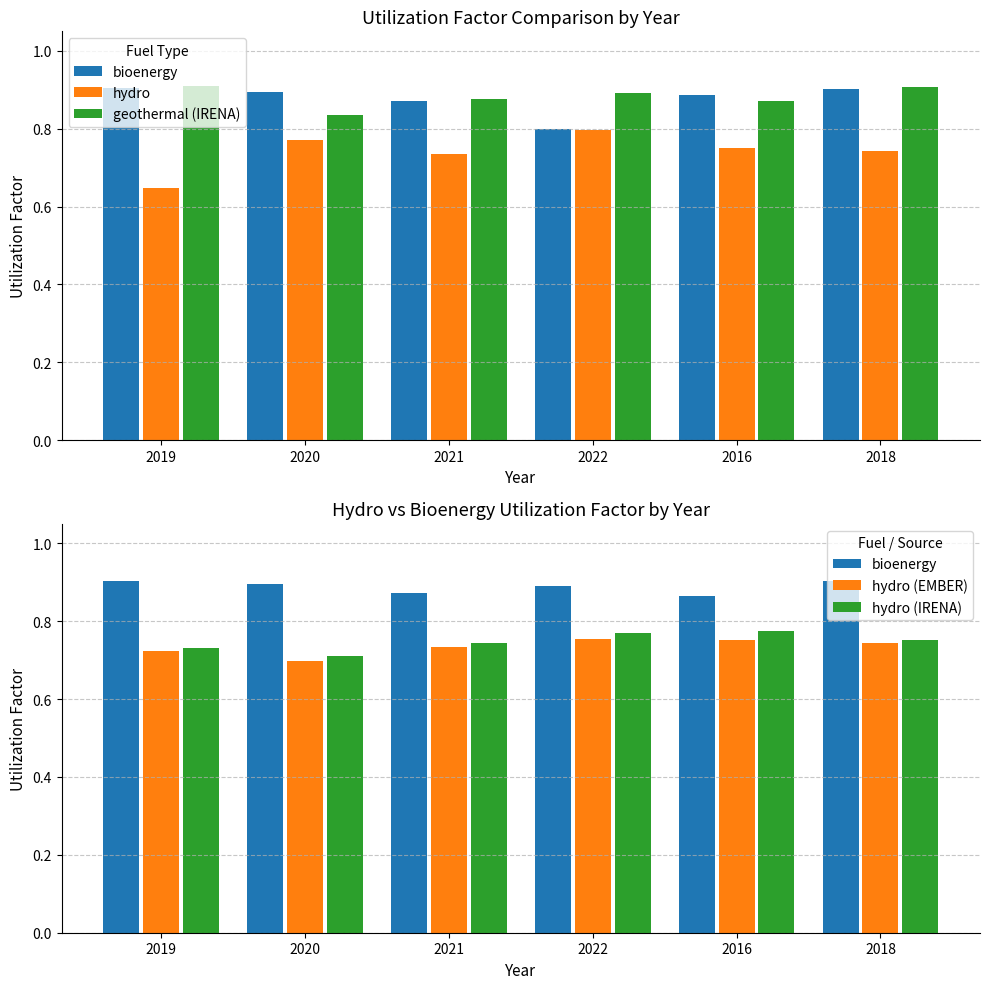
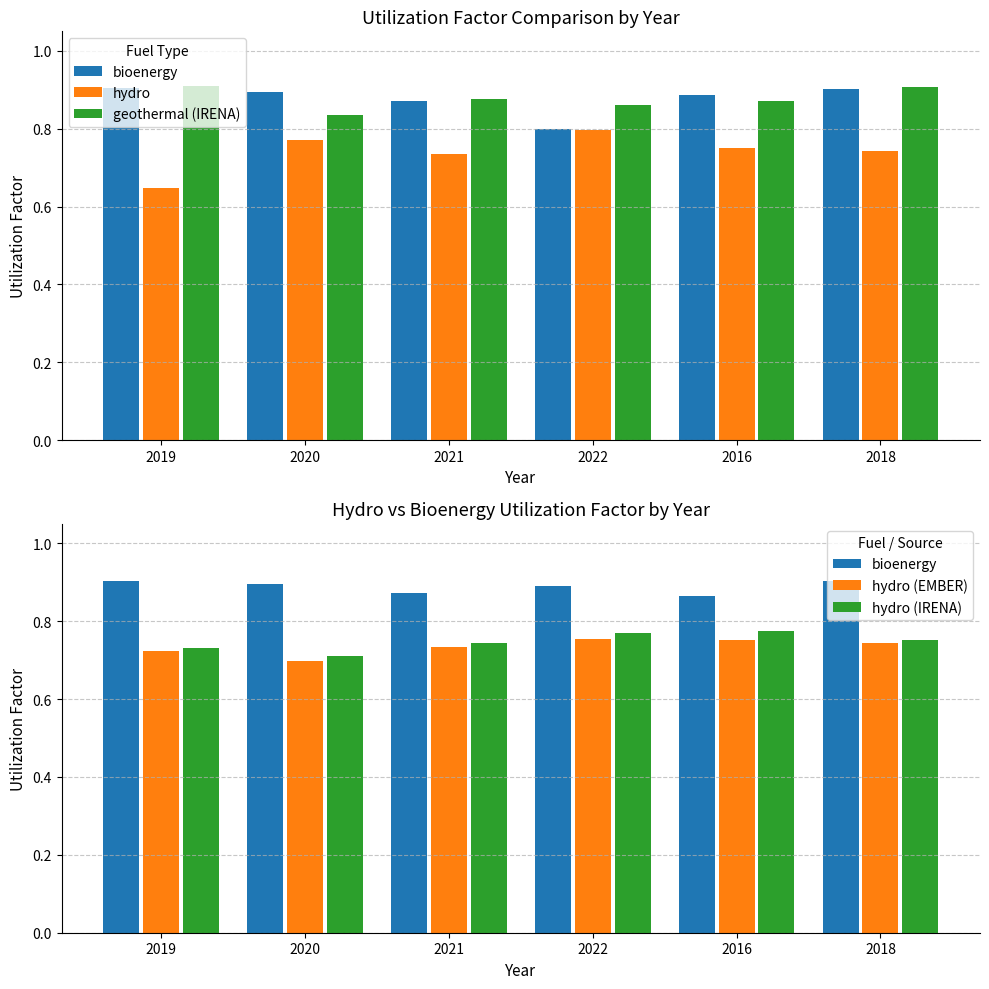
Utilization Factor Comparison by Year, geothermal (IRENA), 2022: 0.89 -> 0.86
